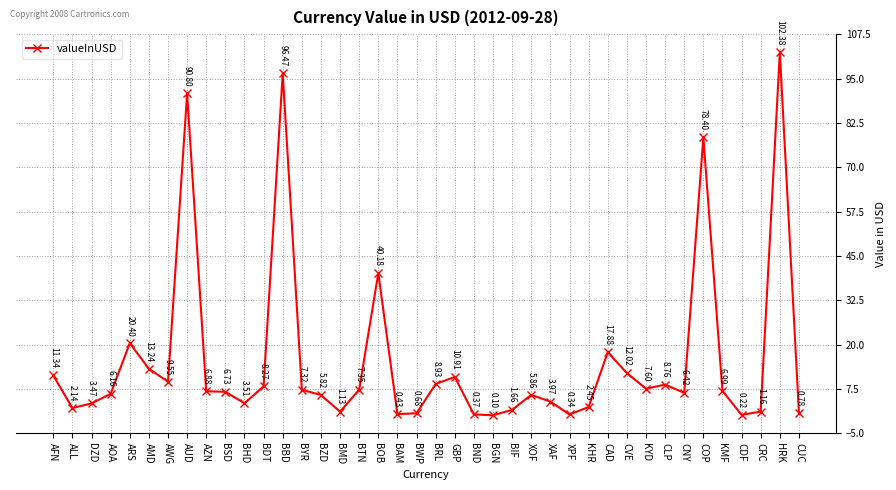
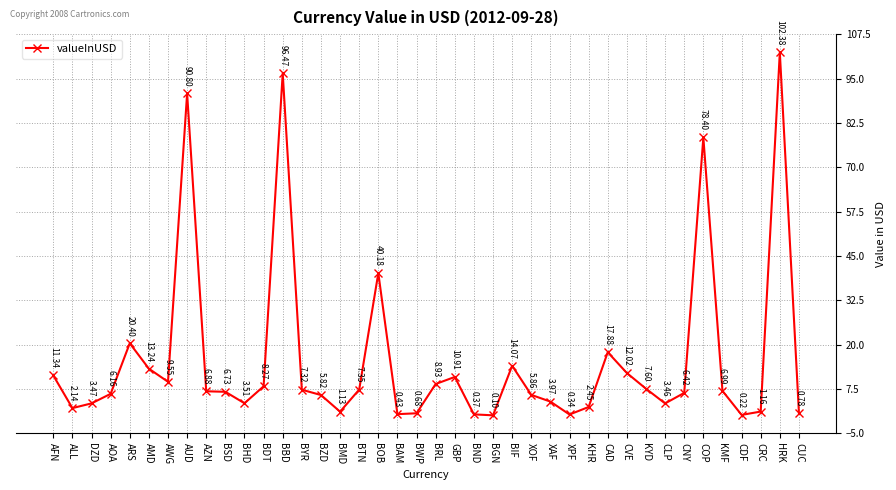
BIF: 1.66 -> 14.07
CLP: 8.76 -> 3.46
